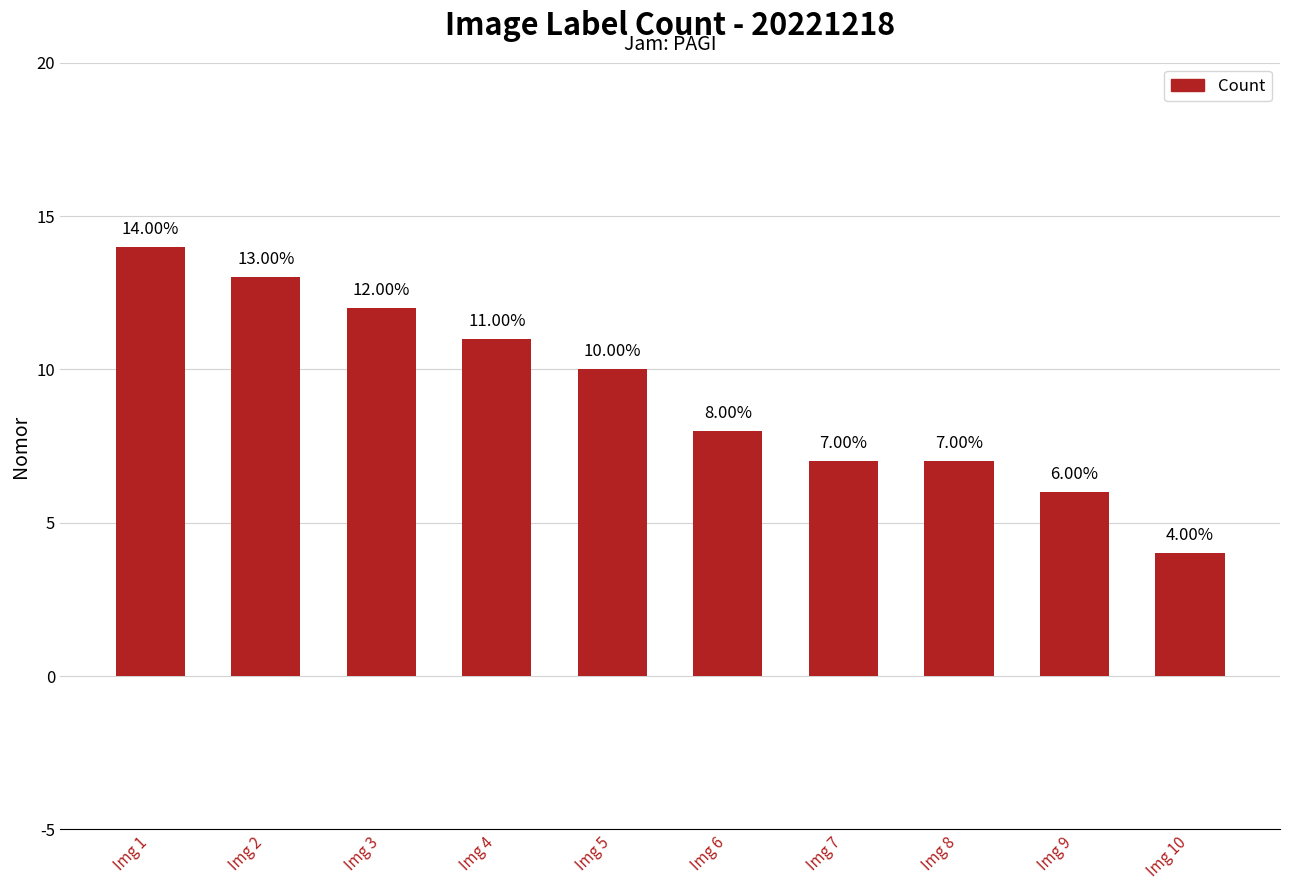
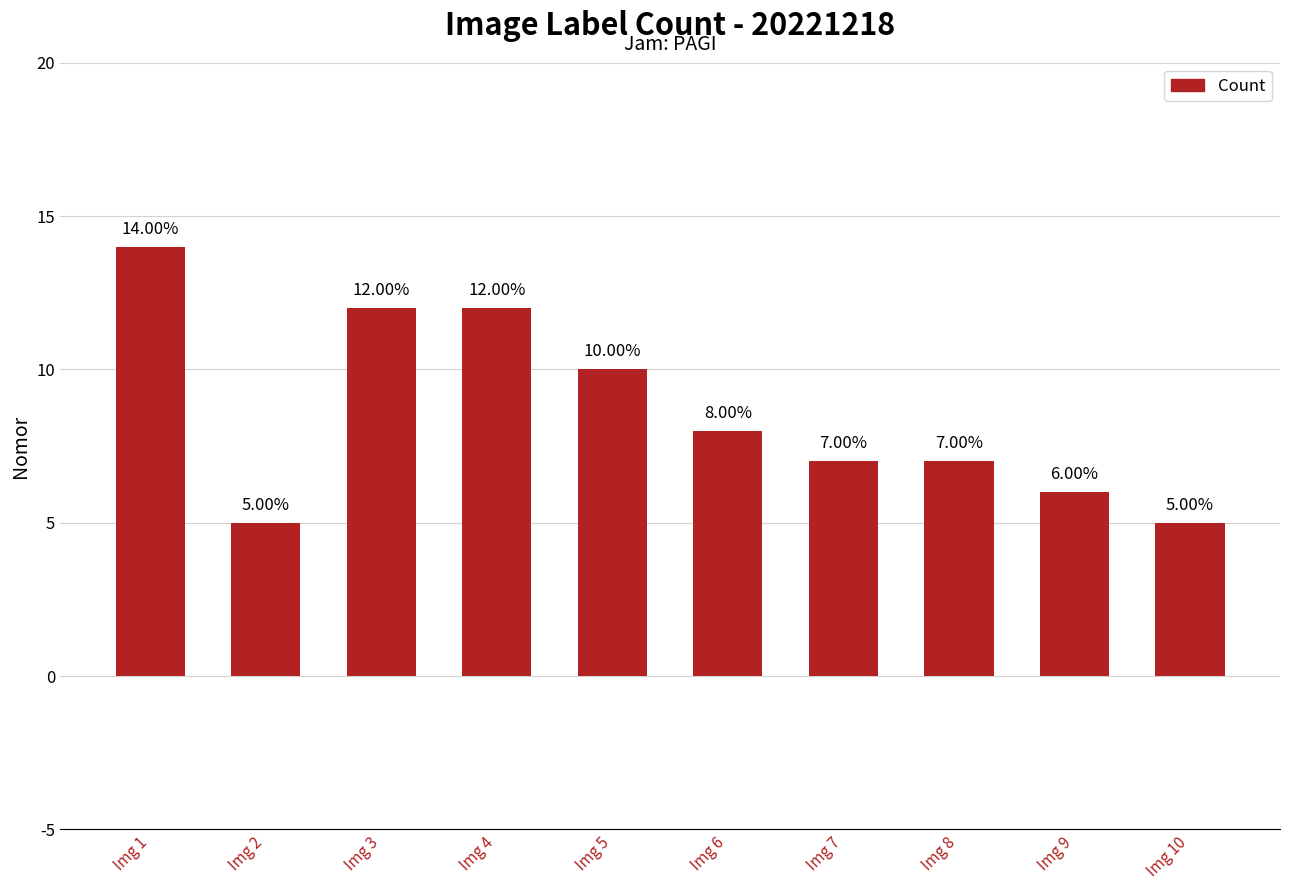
Img 2: 13.00% -> 5.00%
Img 4: 11.00% -> 12.00%
Img 10: 4.00% -> 5.00%
